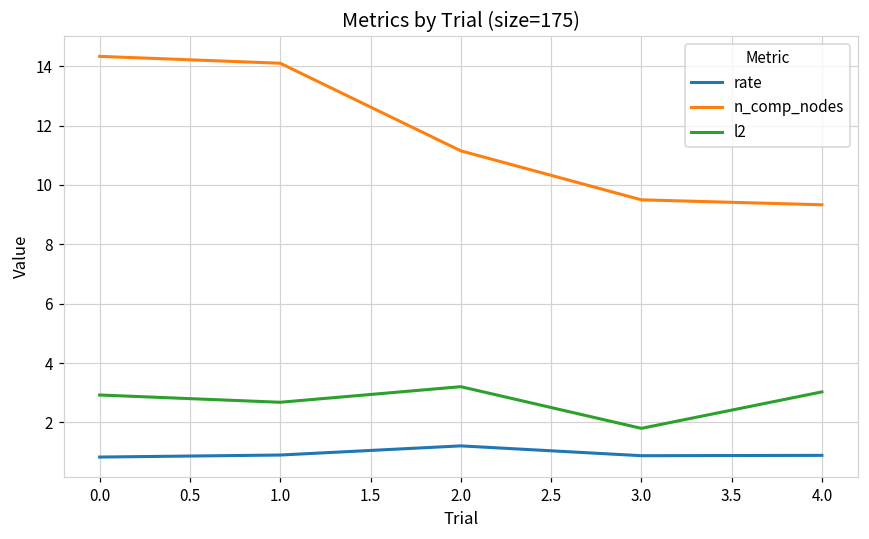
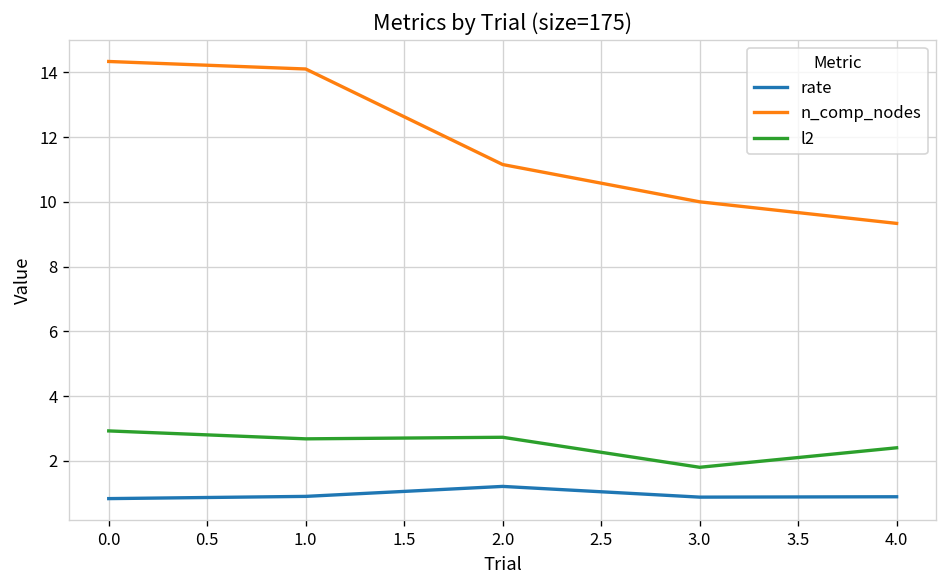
l2, 2.0: 3.2 -> 2.7
n_comp_nodes, 3.0: 9.5 -> 10.0
l2, 4.0: 3.0 -> 2.4
